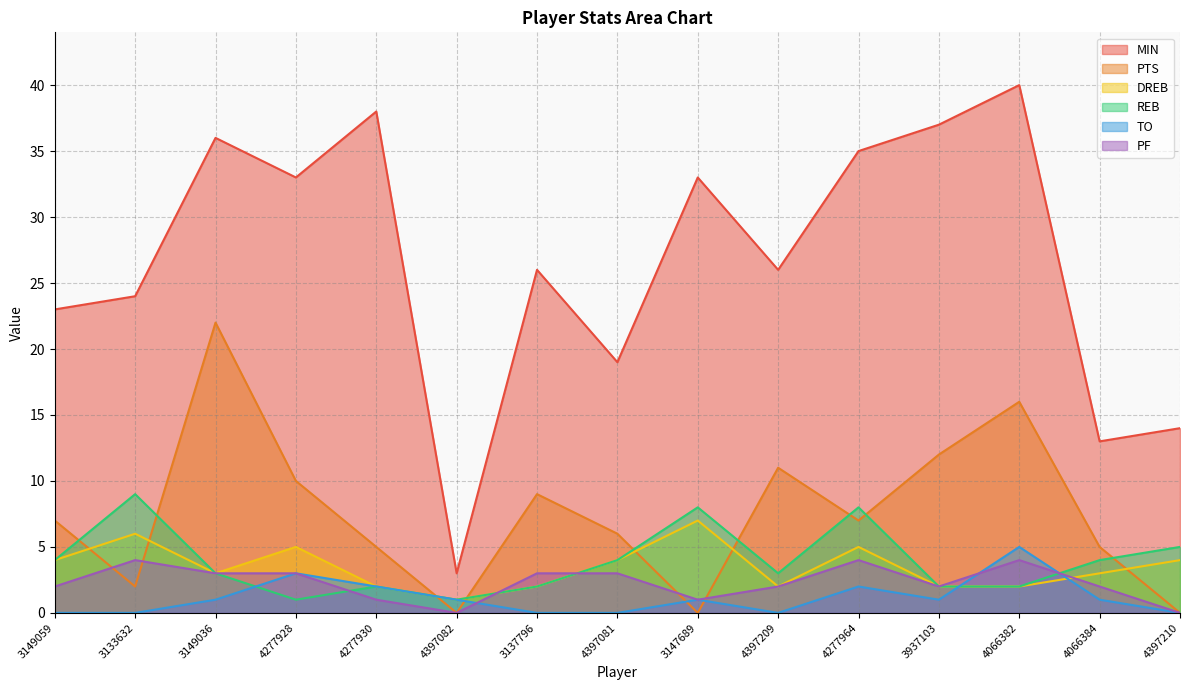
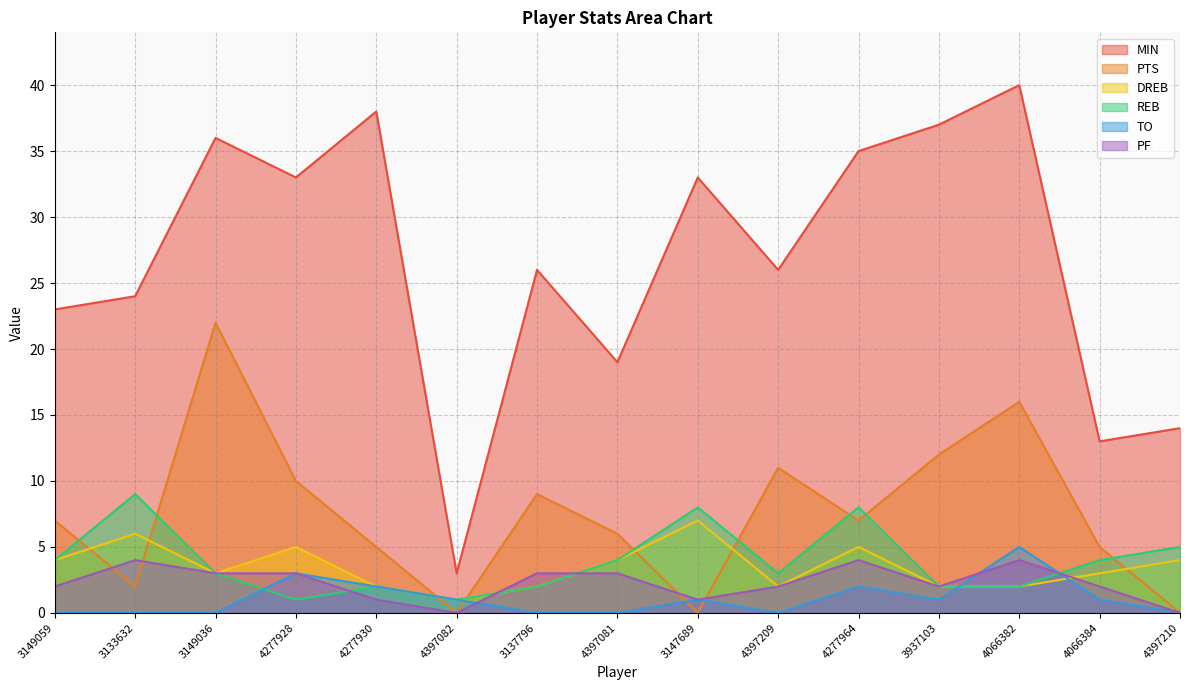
TO, 3149036: 1 -> 0
